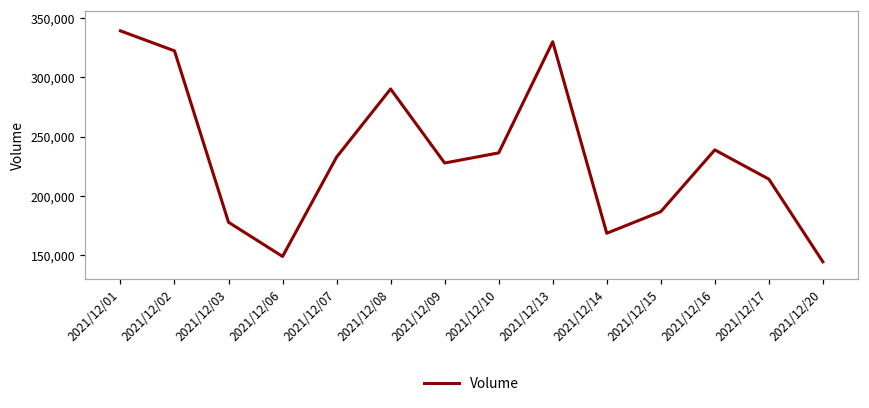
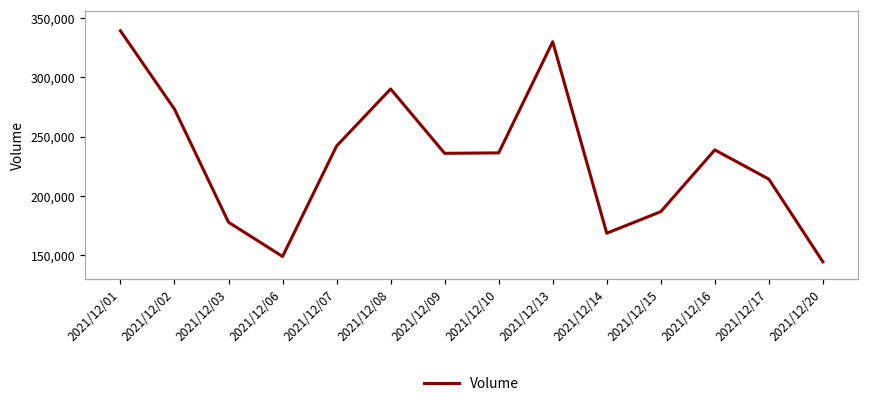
2021/12/02: 322,000 -> 273,000
2021/12/07: 233,000 -> 242,000
2021/12/09: 228,000 -> 236,000
